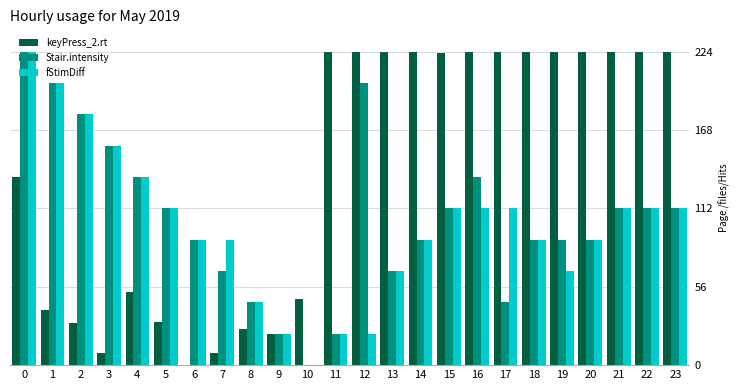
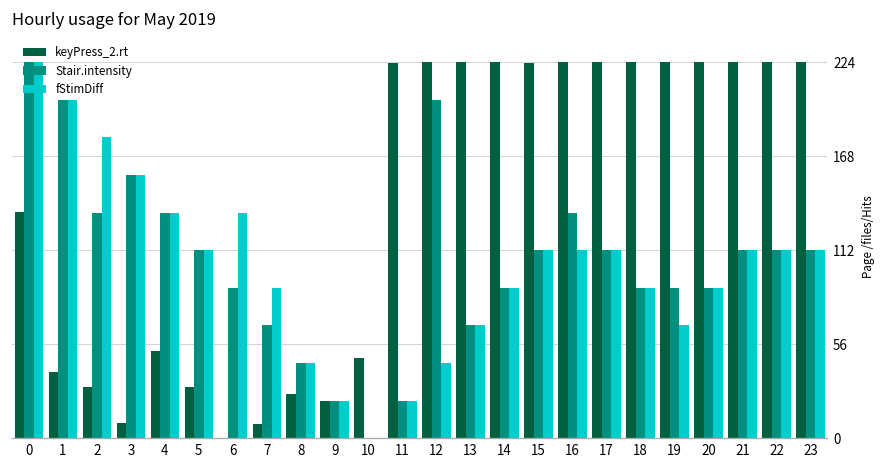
Stair.intensity, 2: 179 -> 134
fStimDiff, 6: 90 -> 134
fStimDiff, 12: 22 -> 45
Stair.intensity, 17: 45 -> 112
